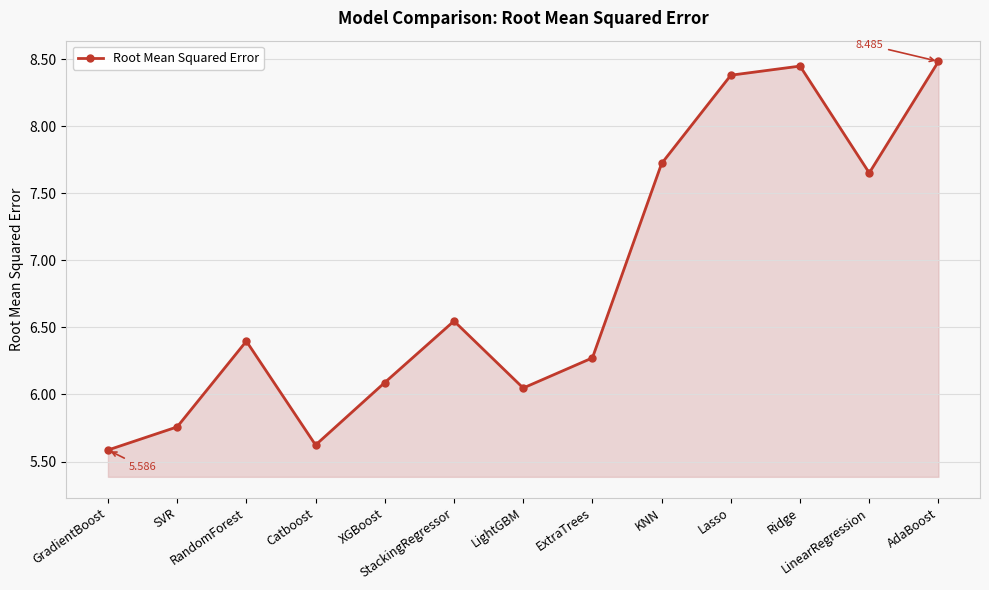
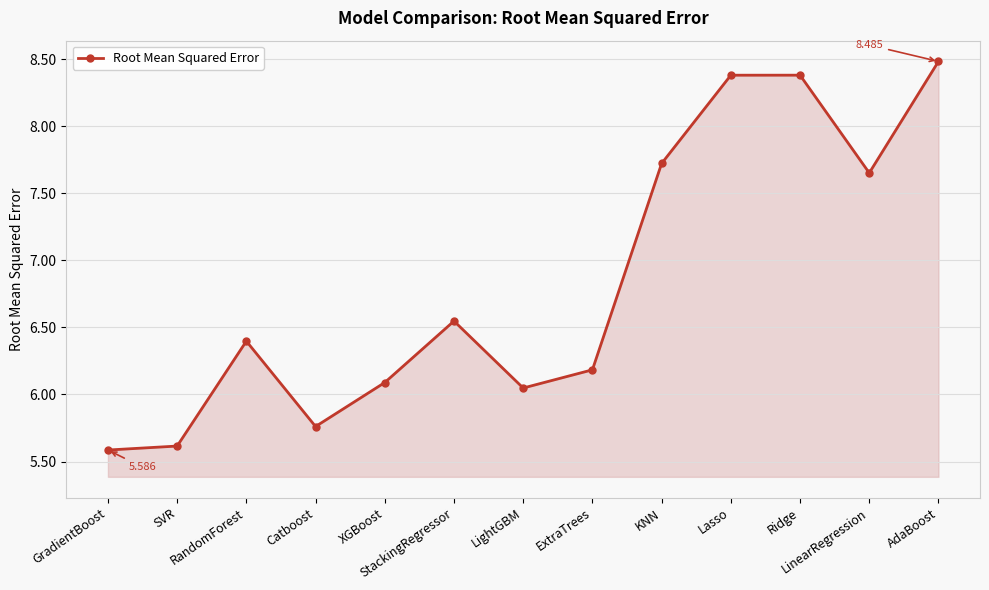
SVR: 5.76 -> 5.62
Catboost: 5.62 -> 5.76
ExtraTrees: 6.27 -> 6.18
Ridge: 8.45 -> 8.38
